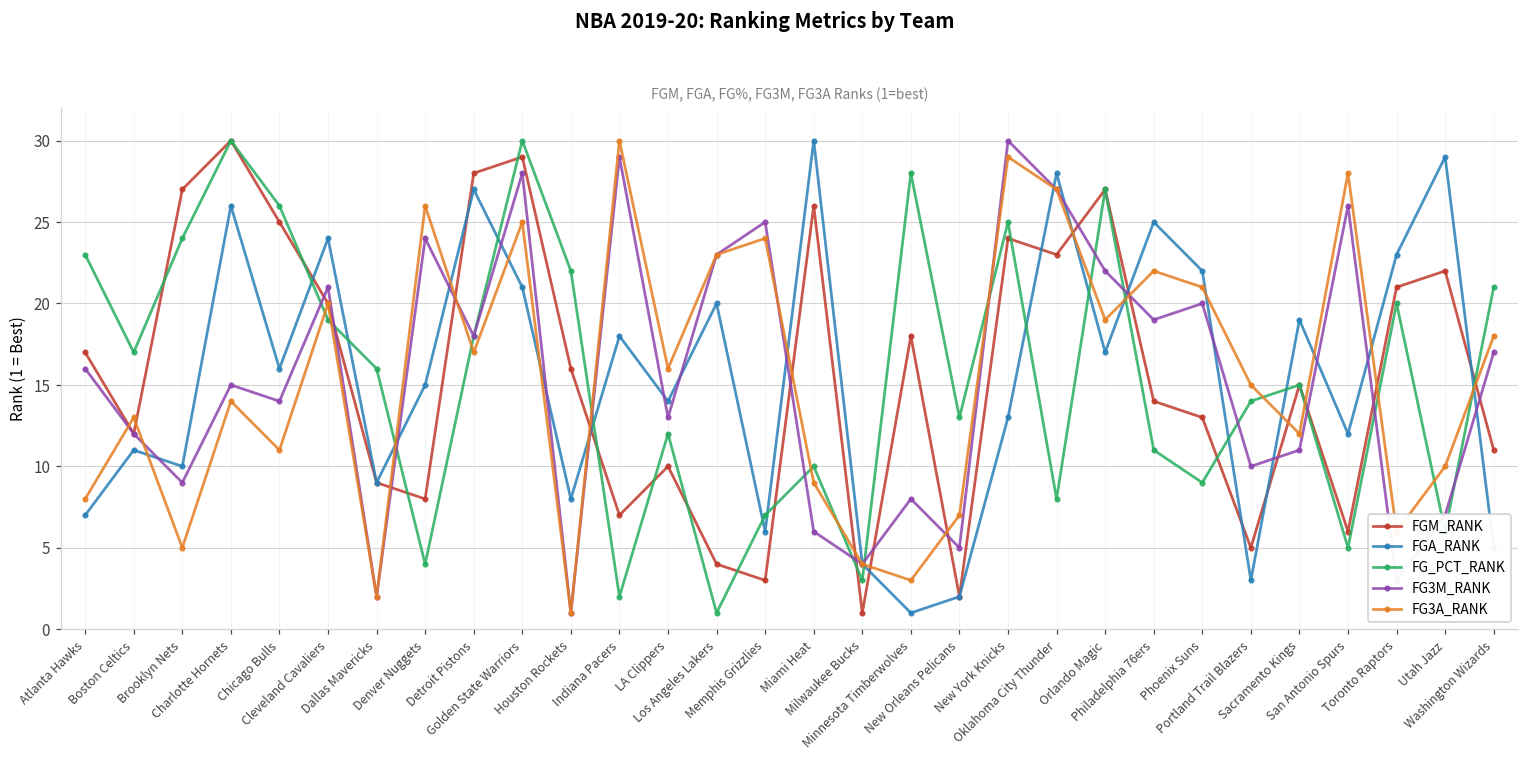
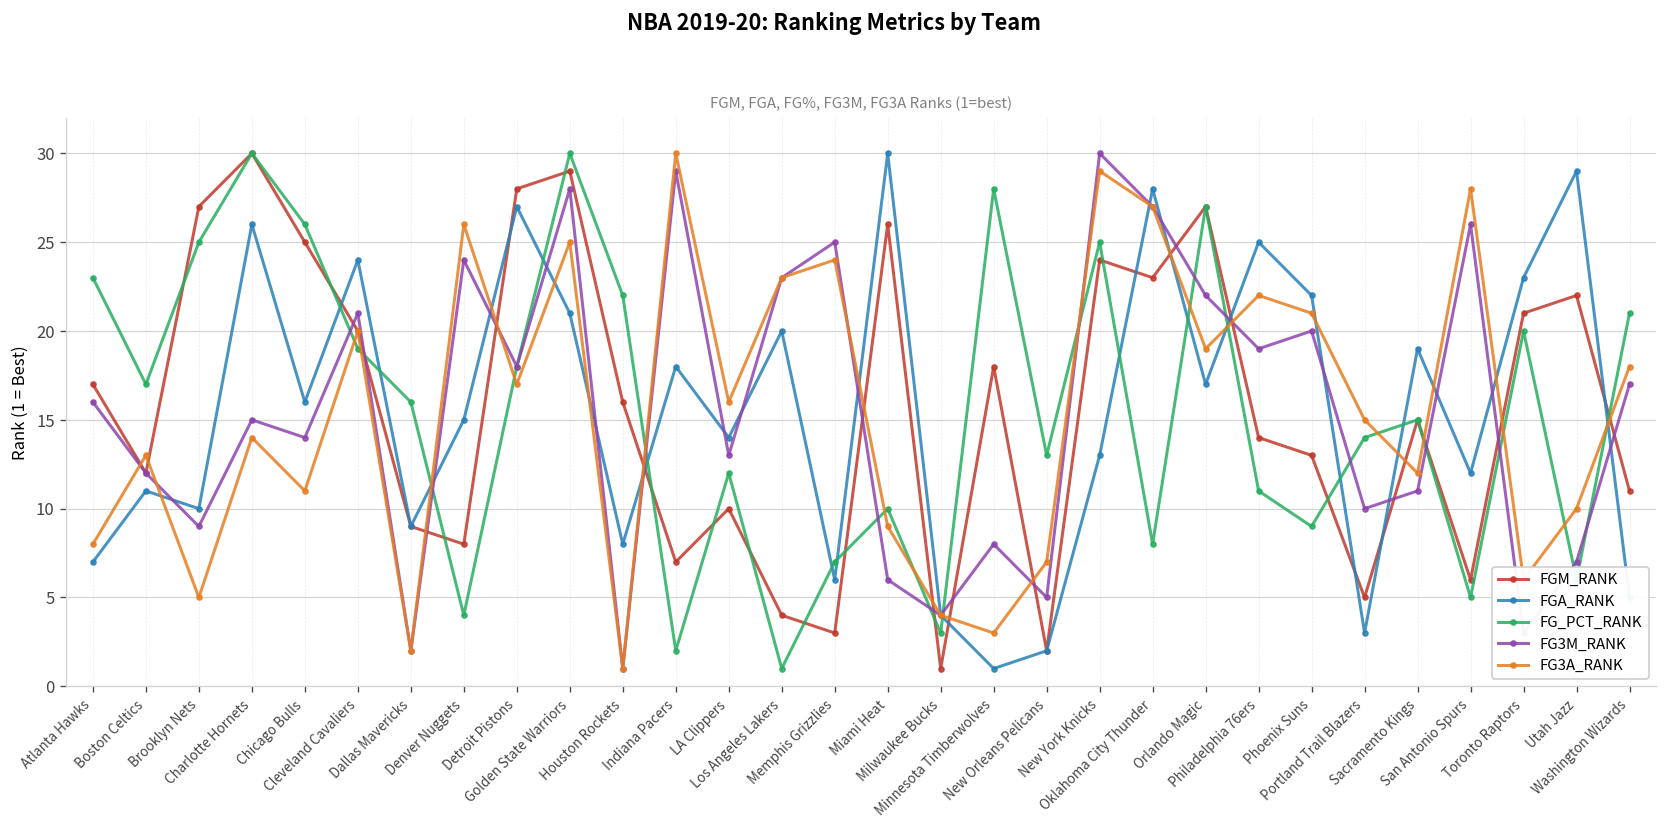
FG_PCT_RANK, Brooklyn Nets: 24 -> 25
